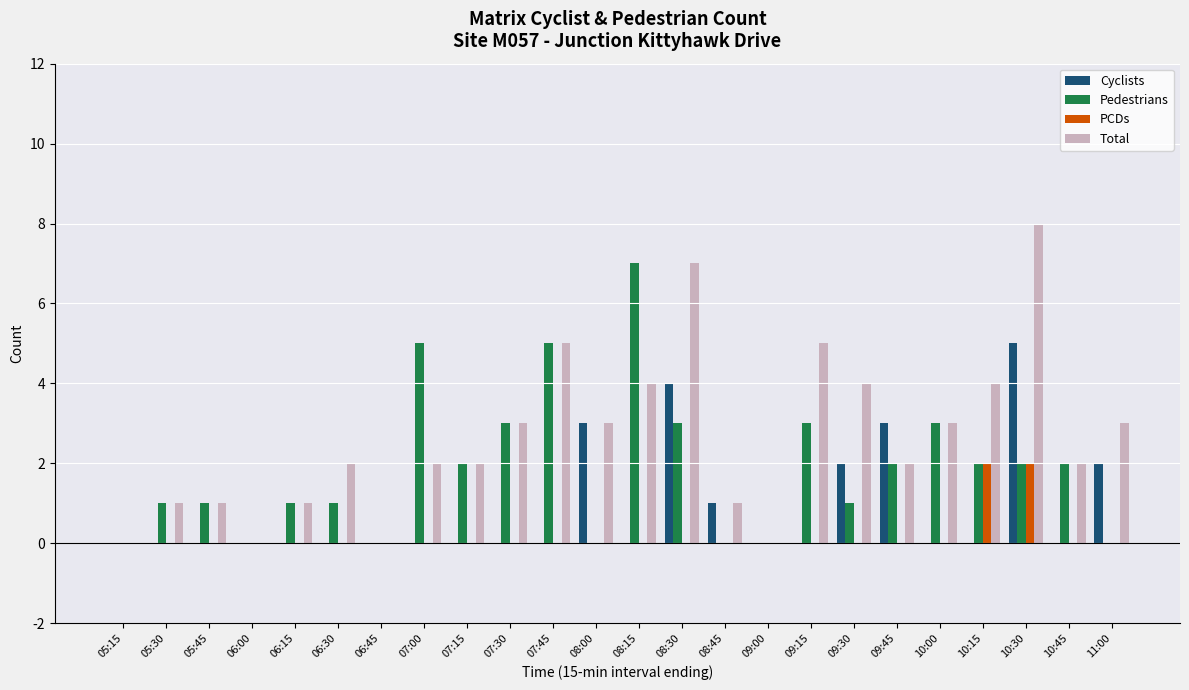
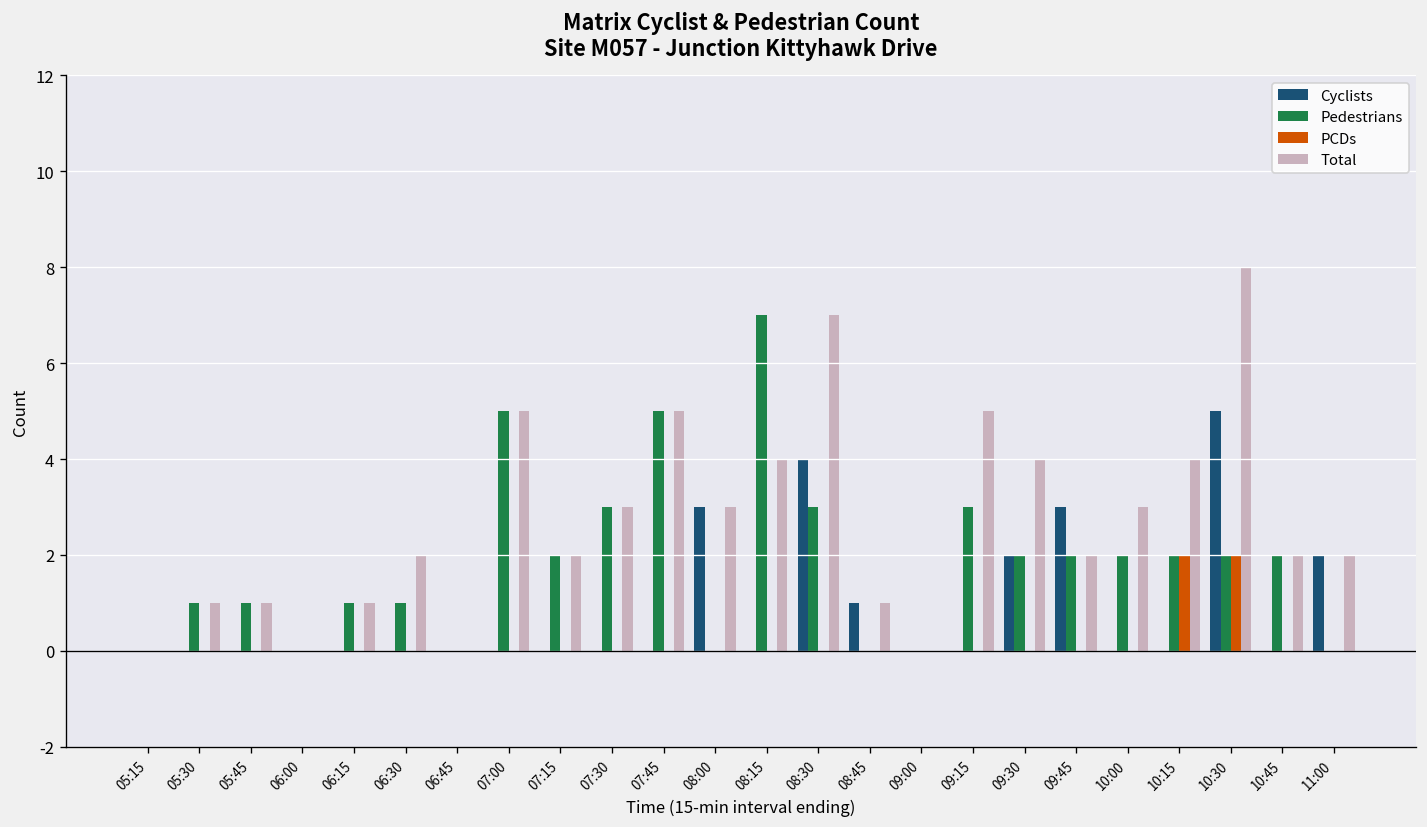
Total, 07:00: 2 -> 5
Pedestrians, 09:30: 1 -> 2
Pedestrians, 10:00: 3 -> 2
Total, 11:00: 3 -> 2
